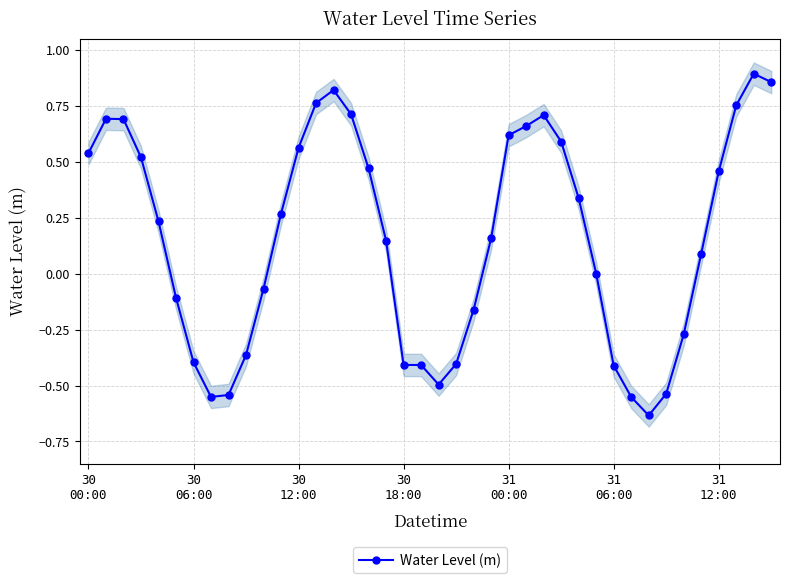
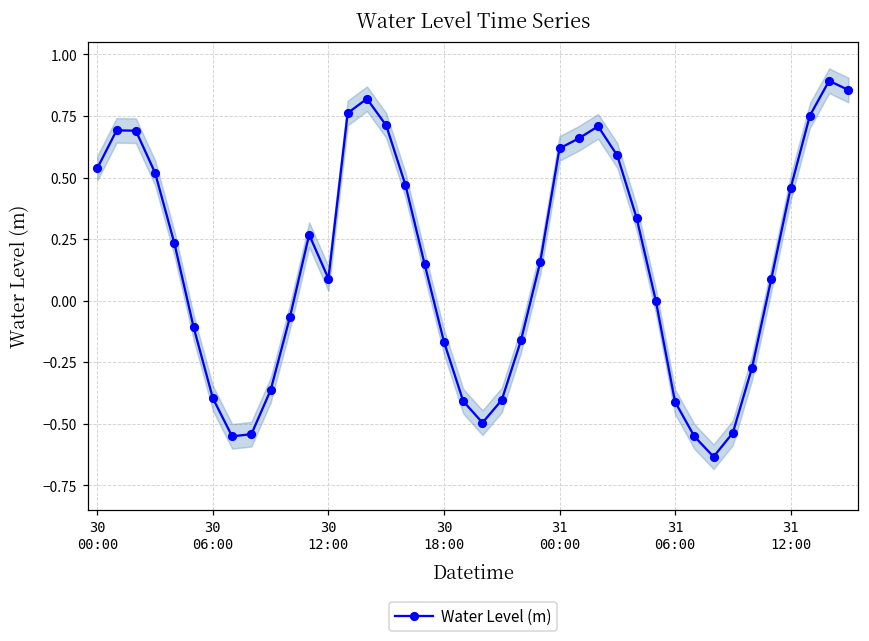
Water Level (m), 30 12:00: 0.56 -> 0.09
Water Level (m), 30 18:00: -0.41 -> -0.17
